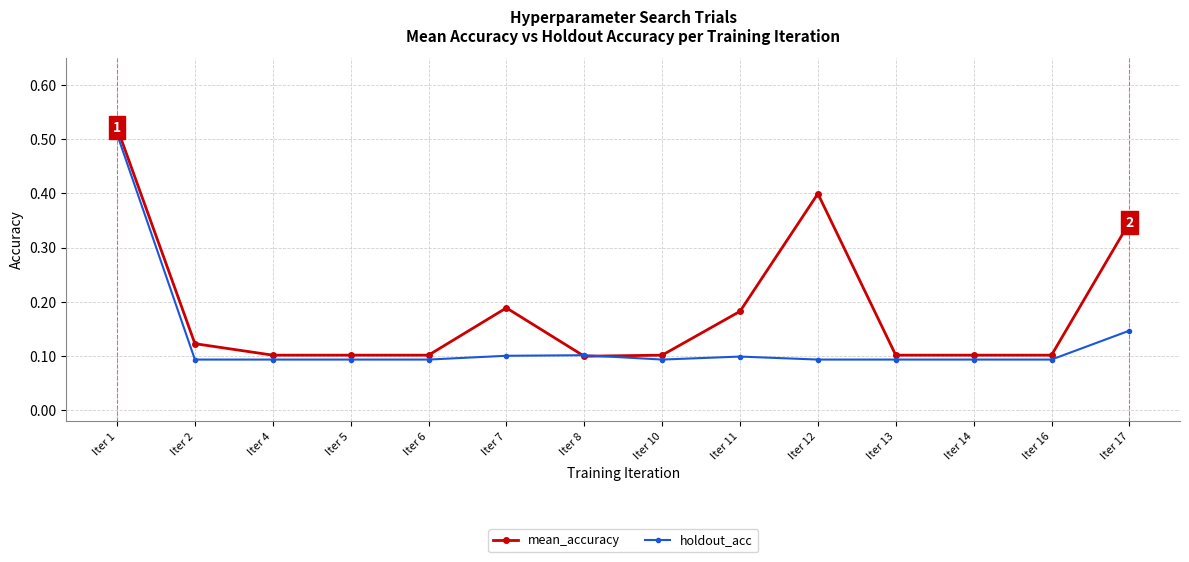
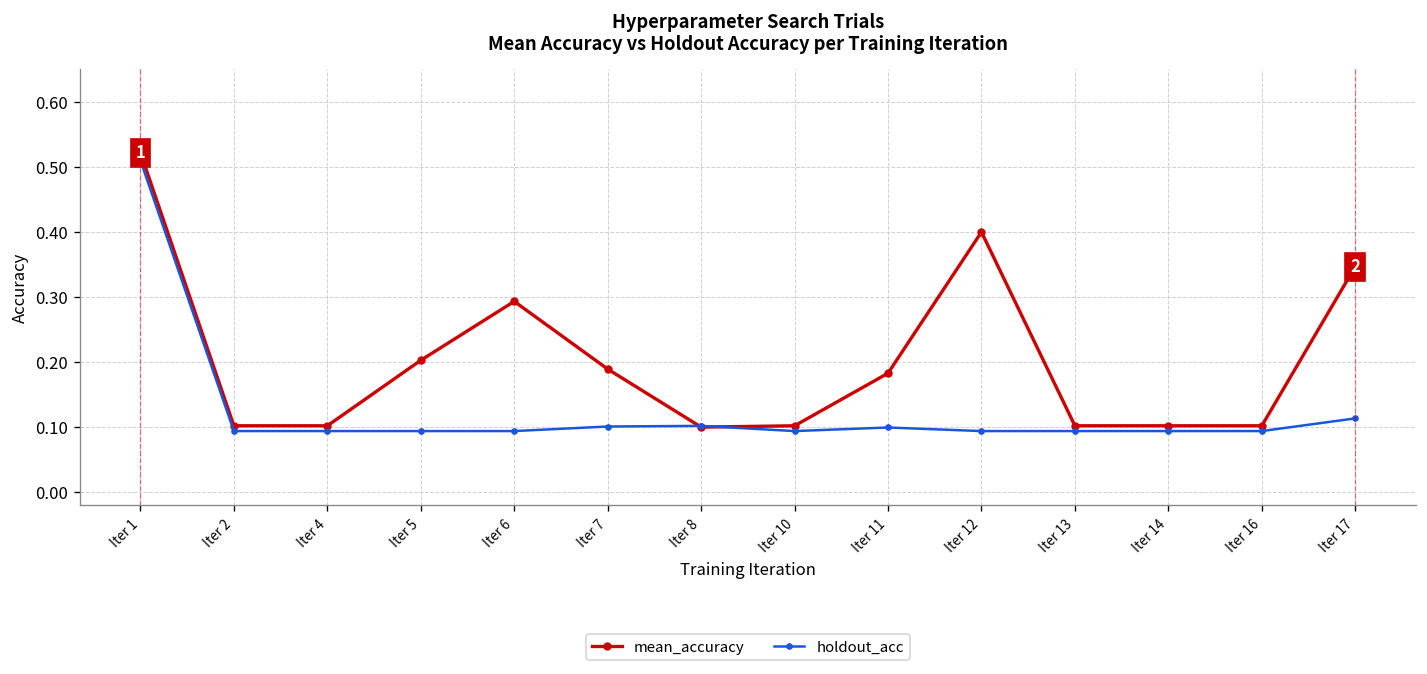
mean_accuracy, Iter 2: 0.12 -> 0.10
mean_accuracy, Iter 5: 0.10 -> 0.20
mean_accuracy, Iter 6: 0.10 -> 0.29
holdout_acc, Iter 17: 0.15 -> 0.11
